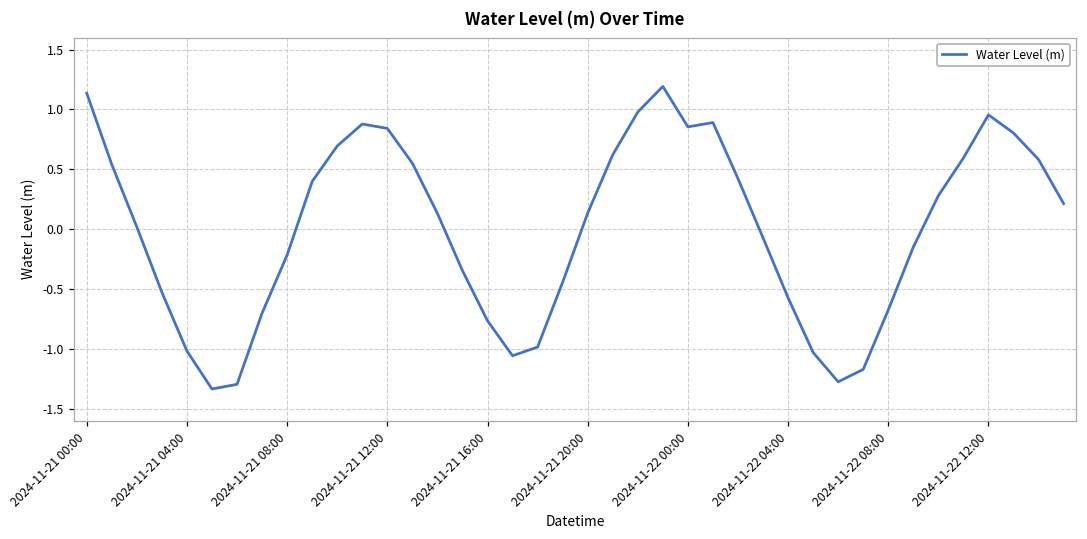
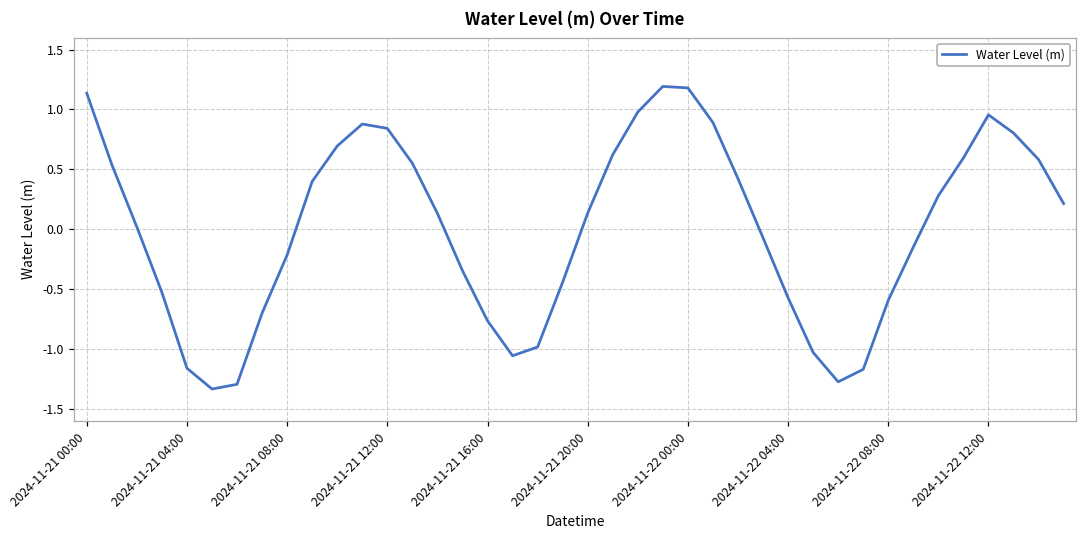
2024-11-21 04:00: -1.02 -> -1.16
2024-11-22 00:00: 0.85 -> 1.18
2024-11-22 08:00: -0.67 -> -0.59
